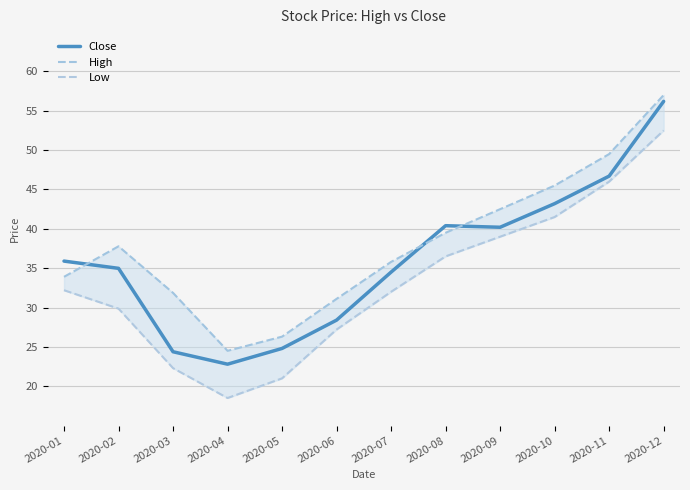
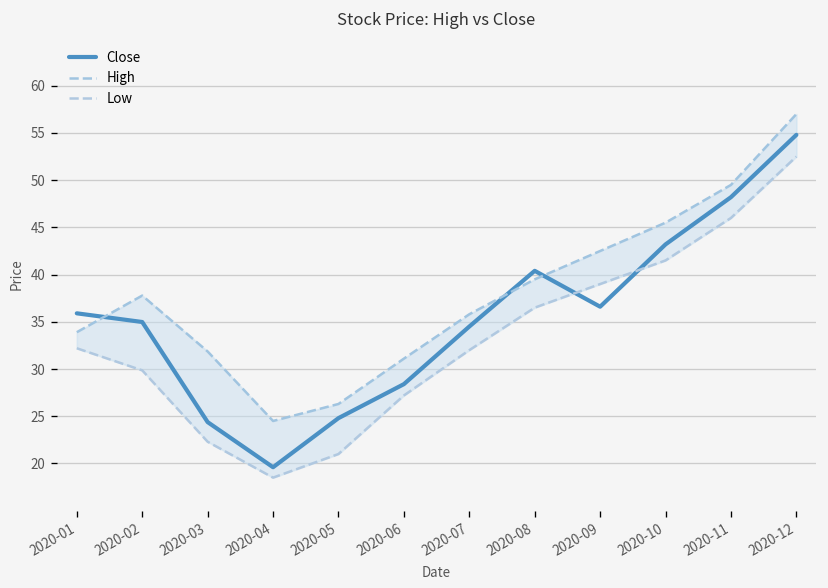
Close, 2020-04: 23 -> 20
Close, 2020-09: 40 -> 37
Close, 2020-11: 47 -> 48
Close, 2020-12: 56 -> 55
